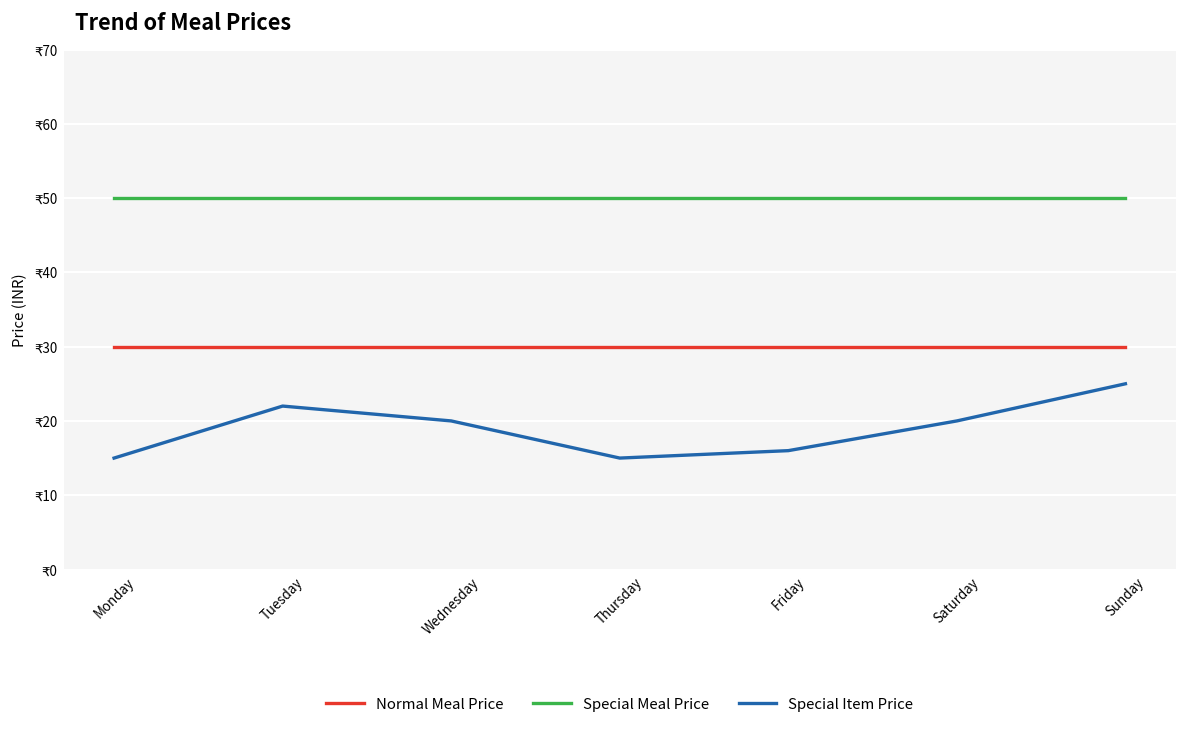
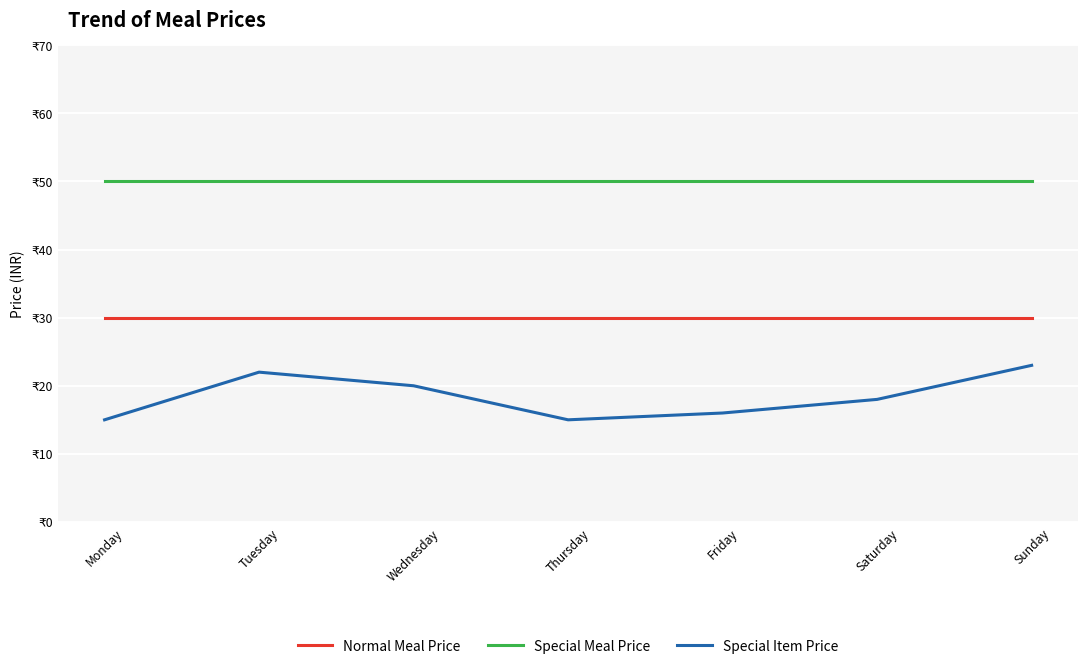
Special Item Price, Saturday: ₹20 -> ₹18
Special Item Price, Sunday: ₹25 -> ₹23
